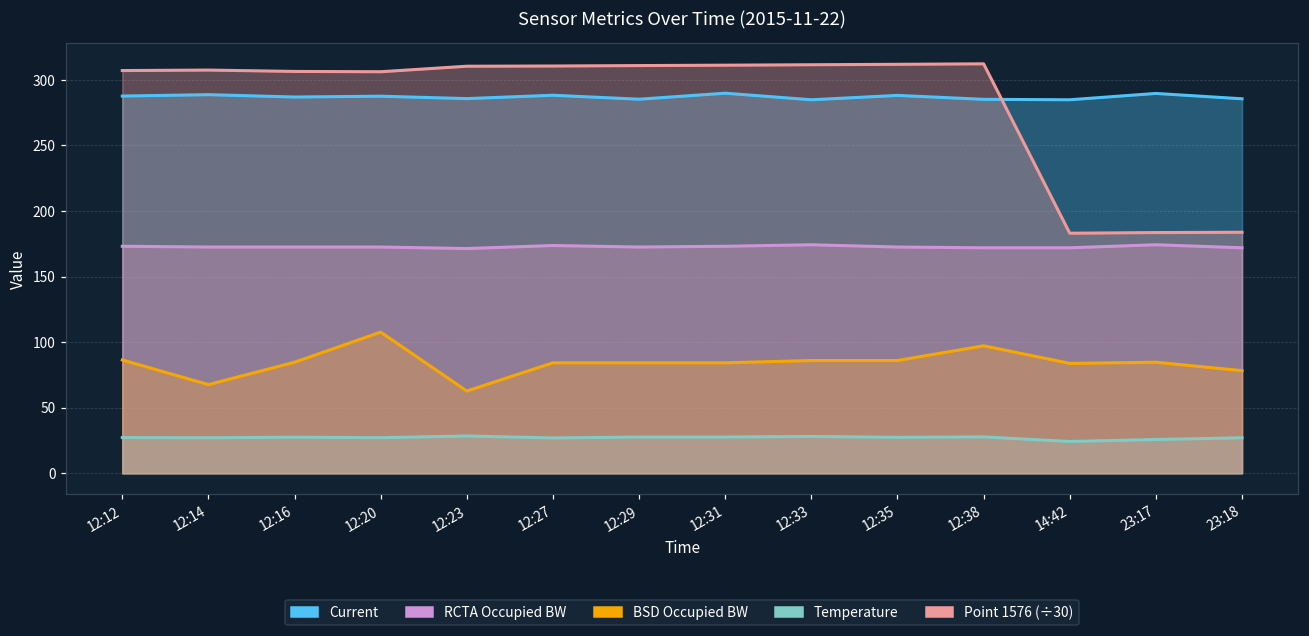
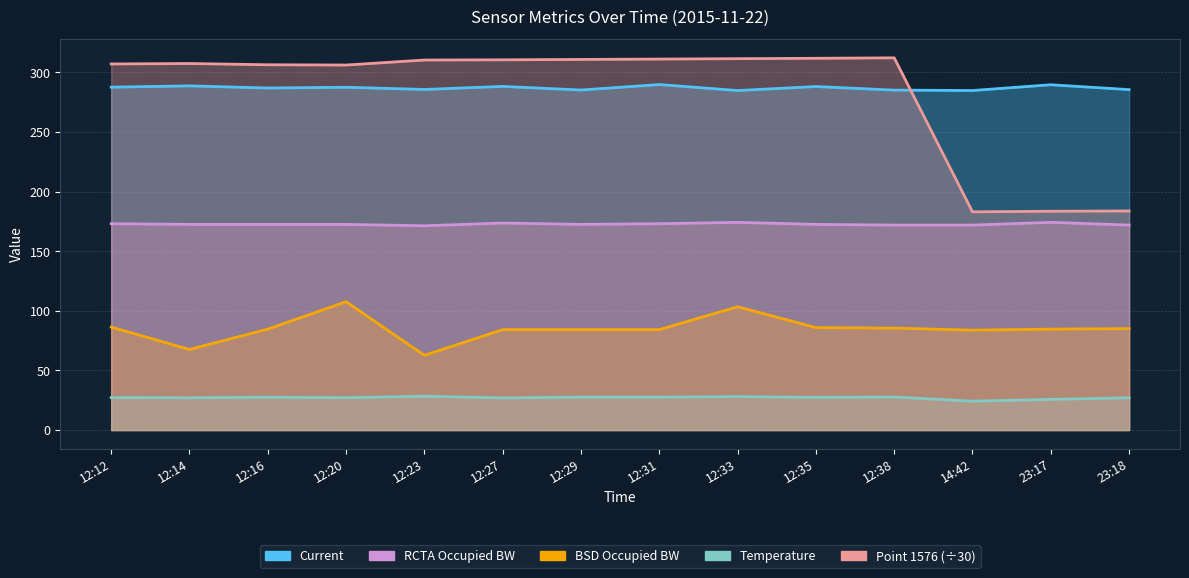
BSD Occupied BW, 12:33: 86 -> 103
BSD Occupied BW, 12:38: 97 -> 86
BSD Occupied BW, 23:18: 78 -> 85
